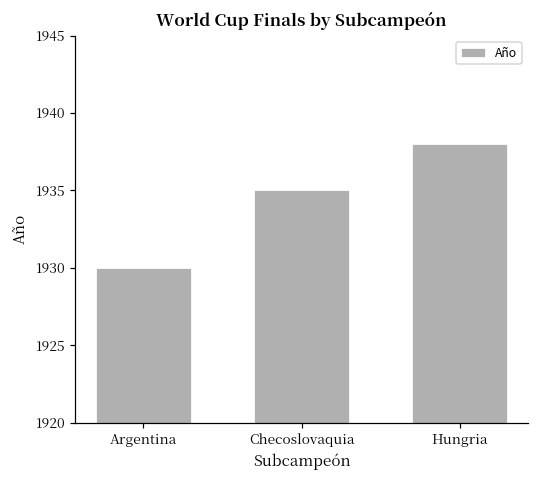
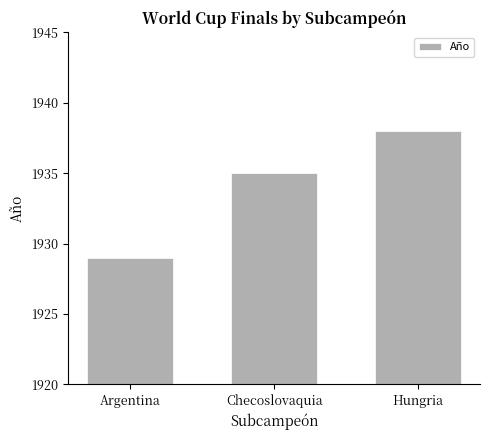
Argentina: 1930 -> 1929
